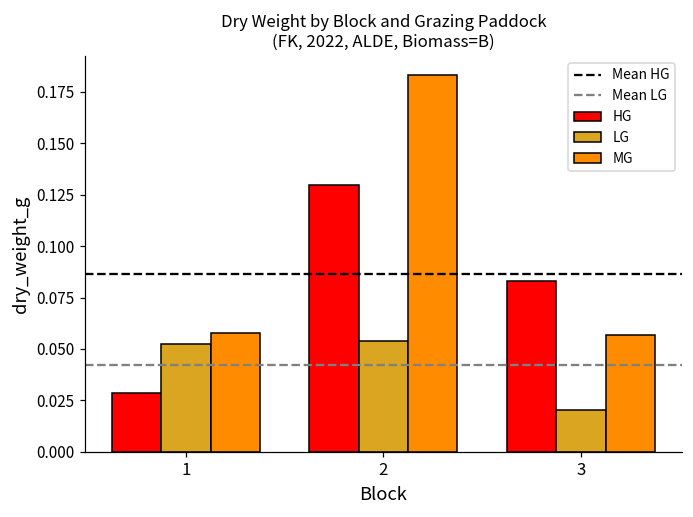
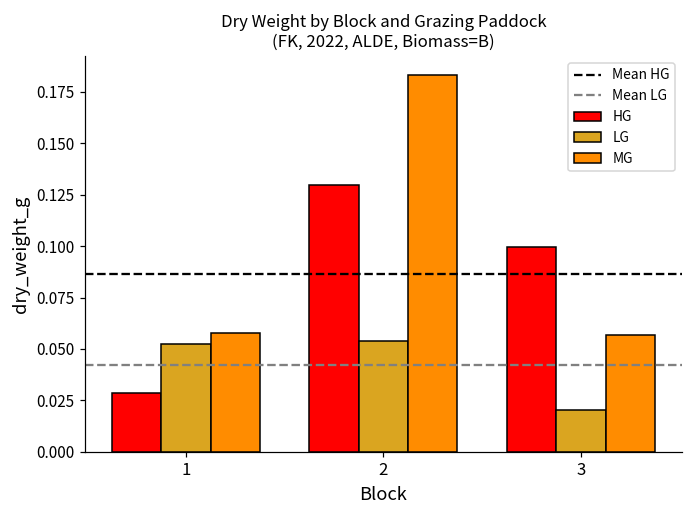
HG, 3: 0.083 -> 0.100
